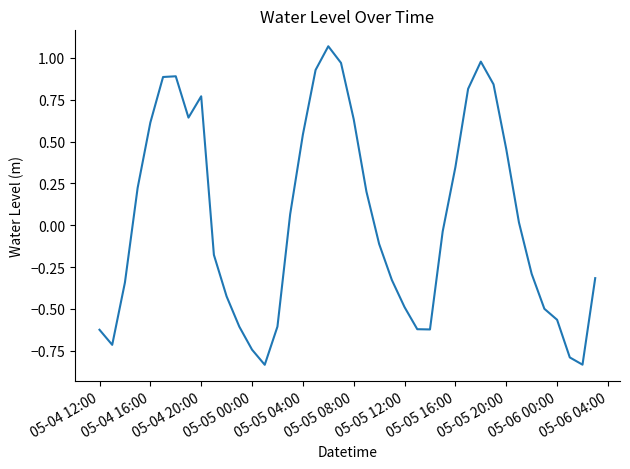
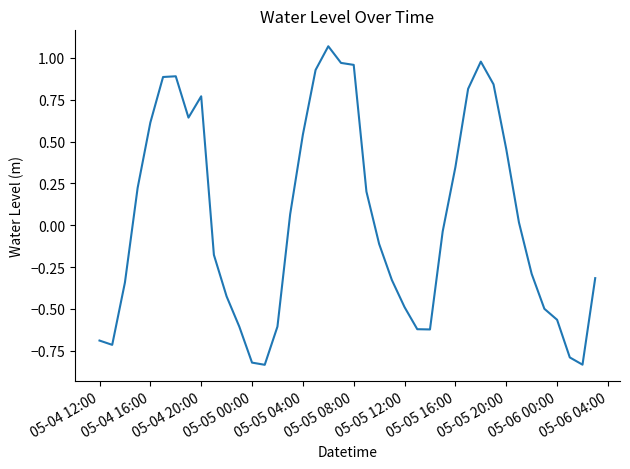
05-04 12:00: -0.62 -> -0.69
05-05 00:00: -0.74 -> -0.82
05-05 08:00: 0.63 -> 0.96
